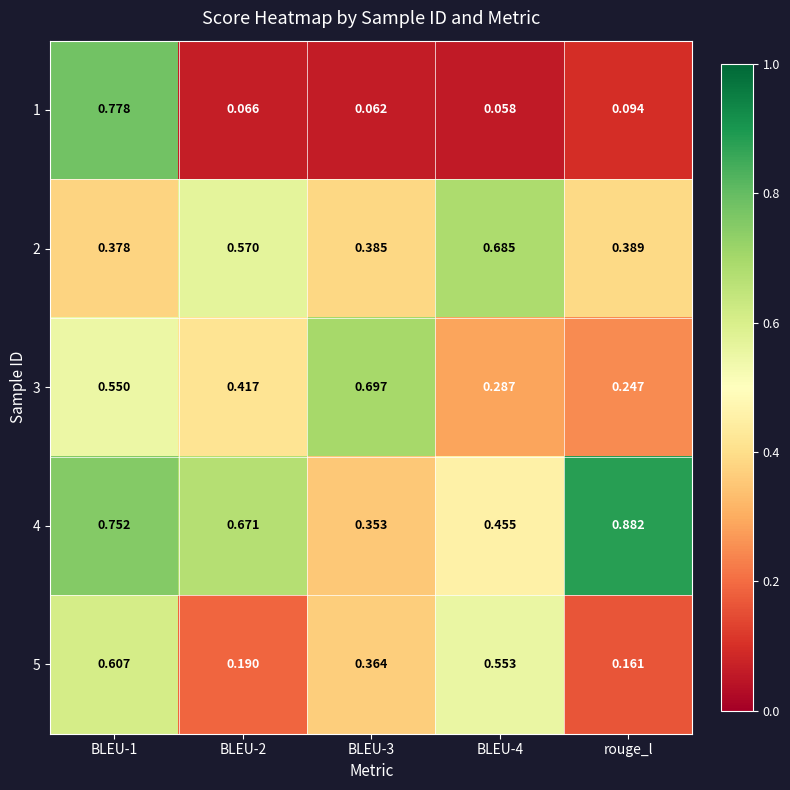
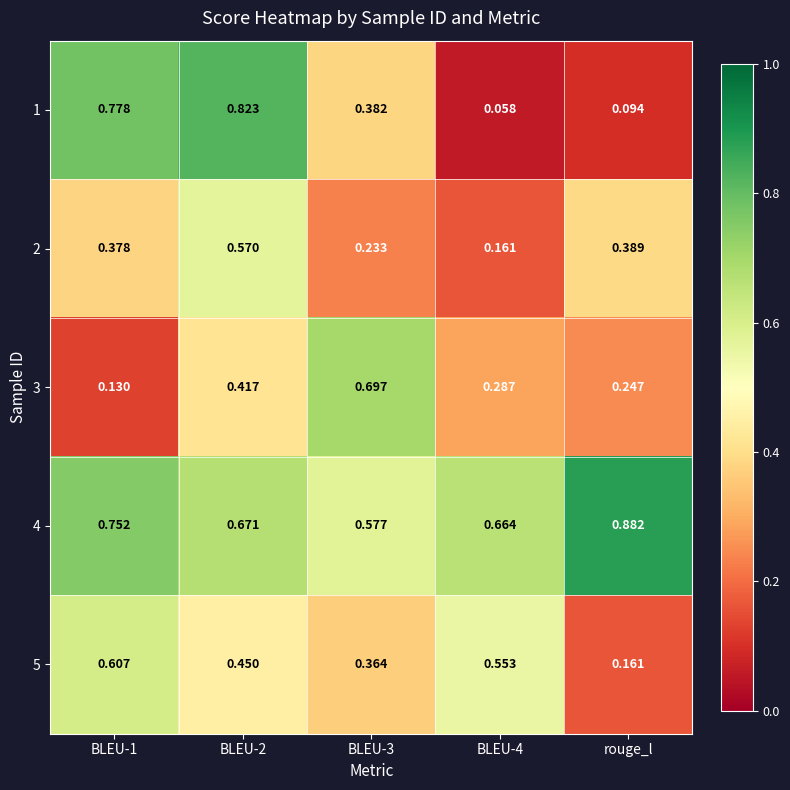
1, BLEU-2: 0.066 -> 0.823
1, BLEU-3: 0.062 -> 0.382
2, BLEU-3: 0.385 -> 0.233
2, BLEU-4: 0.685 -> 0.161
3, BLEU-1: 0.550 -> 0.130
4, BLEU-3: 0.353 -> 0.577
4, BLEU-4: 0.455 -> 0.664
5, BLEU-2: 0.190 -> 0.450
